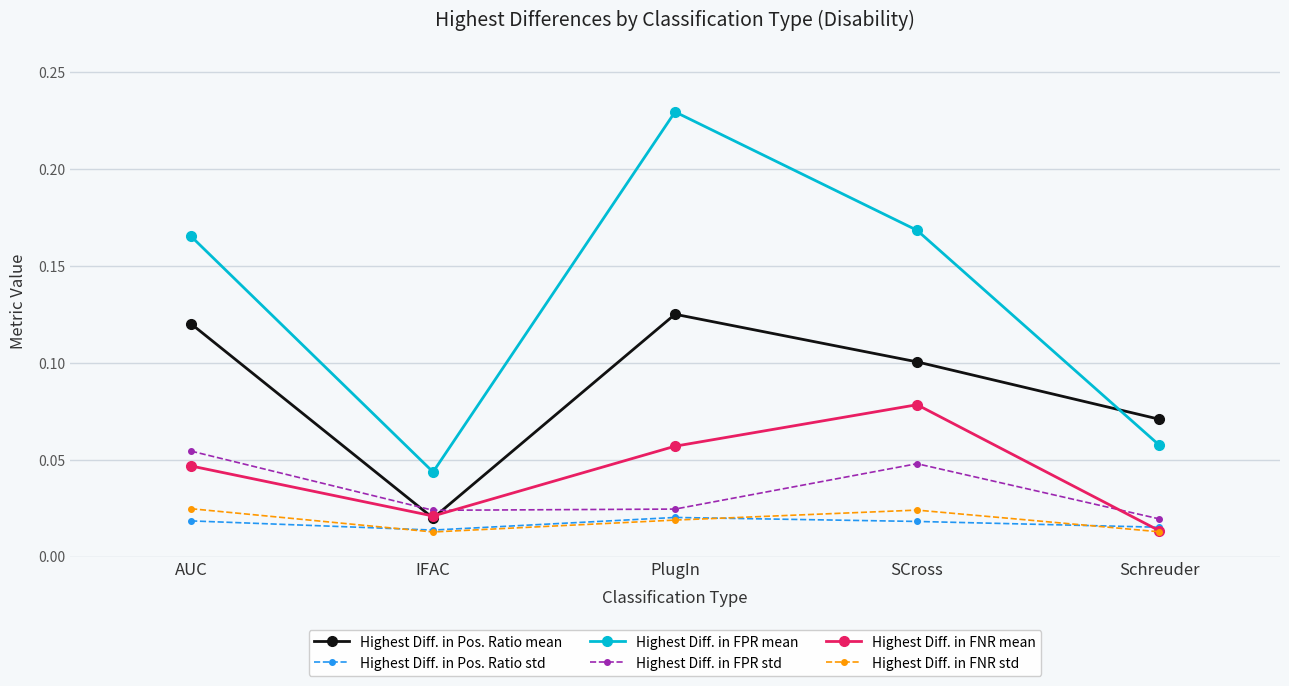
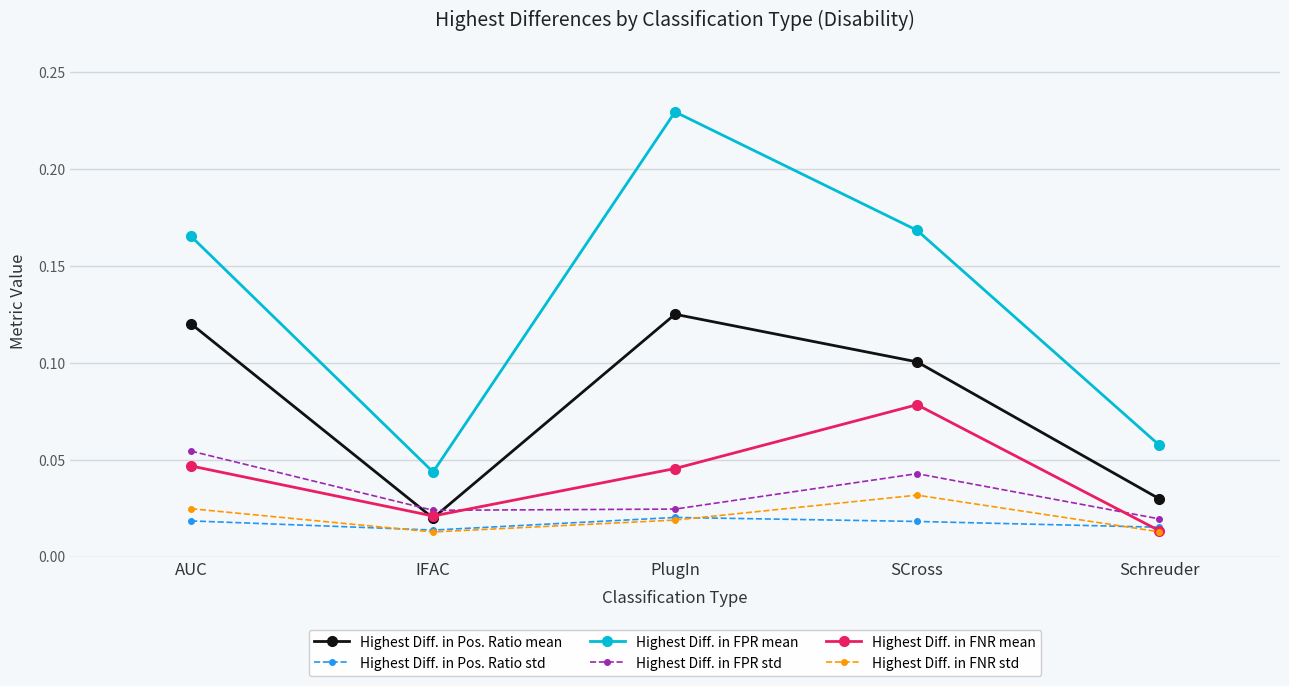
Highest Diff. in FNR mean, PlugIn: 0.057 -> 0.045
Highest Diff. in FPR std, SCross: 0.048 -> 0.043
Highest Diff. in FNR std, SCross: 0.024 -> 0.032
Highest Diff. in Pos. Ratio mean, Schreuder: 0.071 -> 0.030
